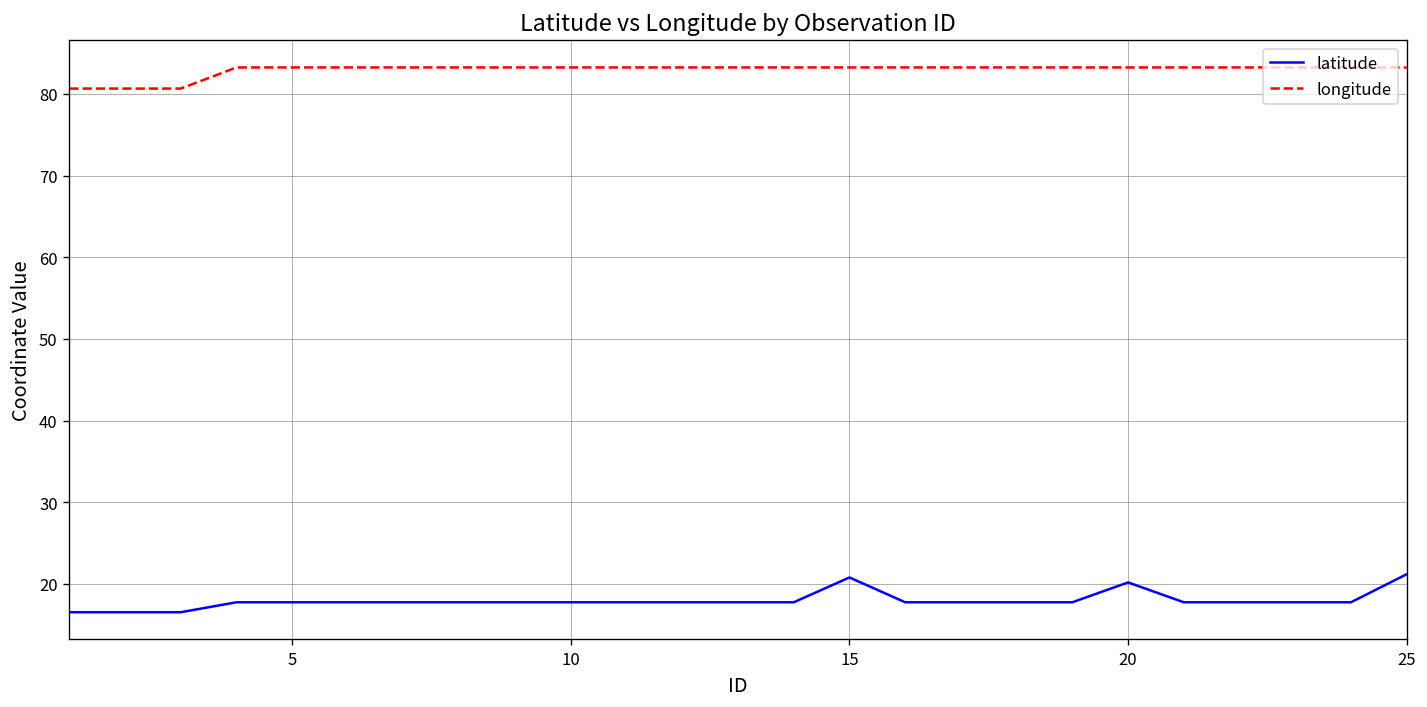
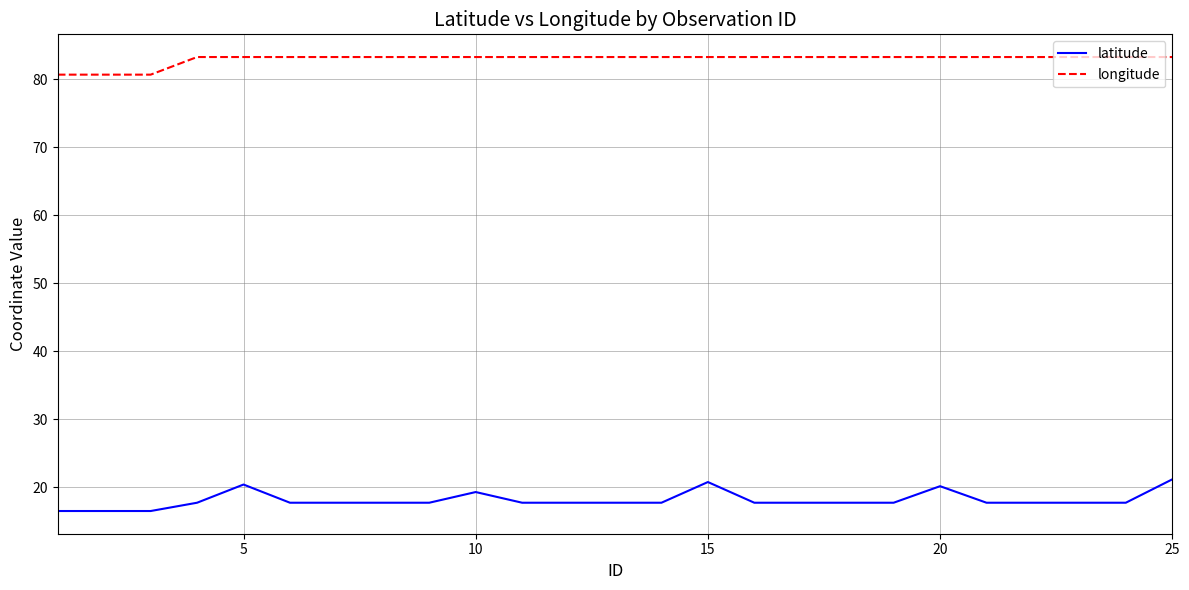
latitude, 5: 18 -> 20
latitude, 10: 18 -> 19
